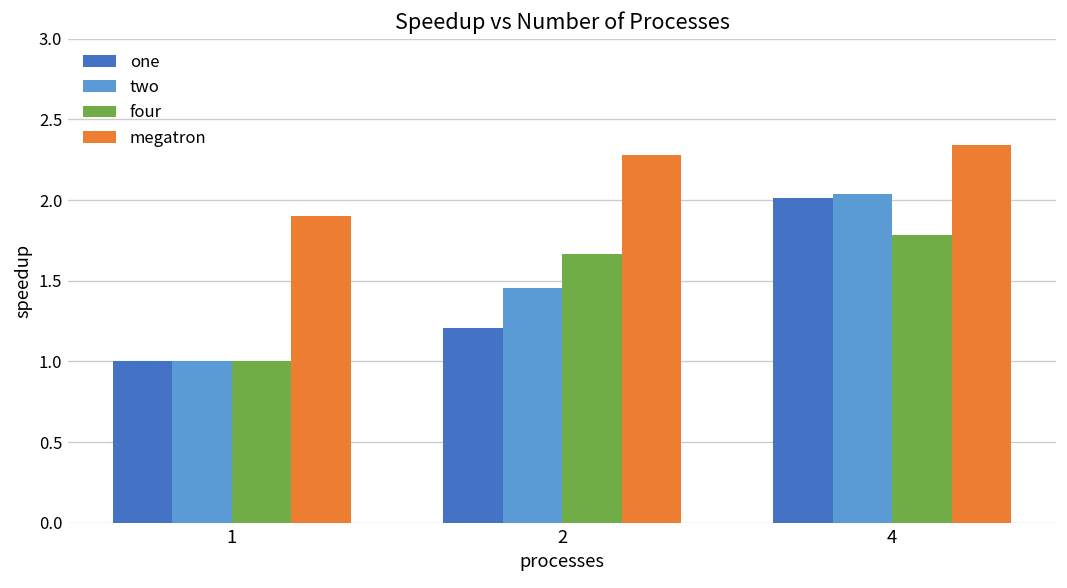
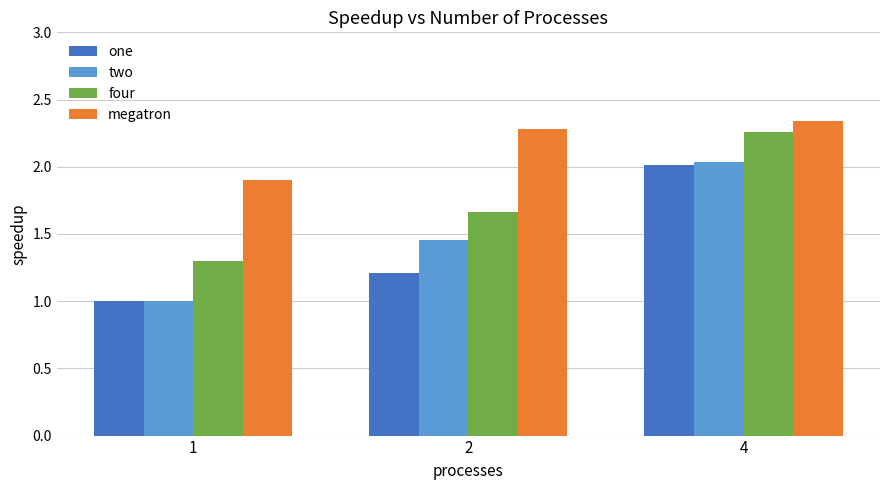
four, 1: 1.0 -> 1.3
four, 4: 1.78 -> 2.26
